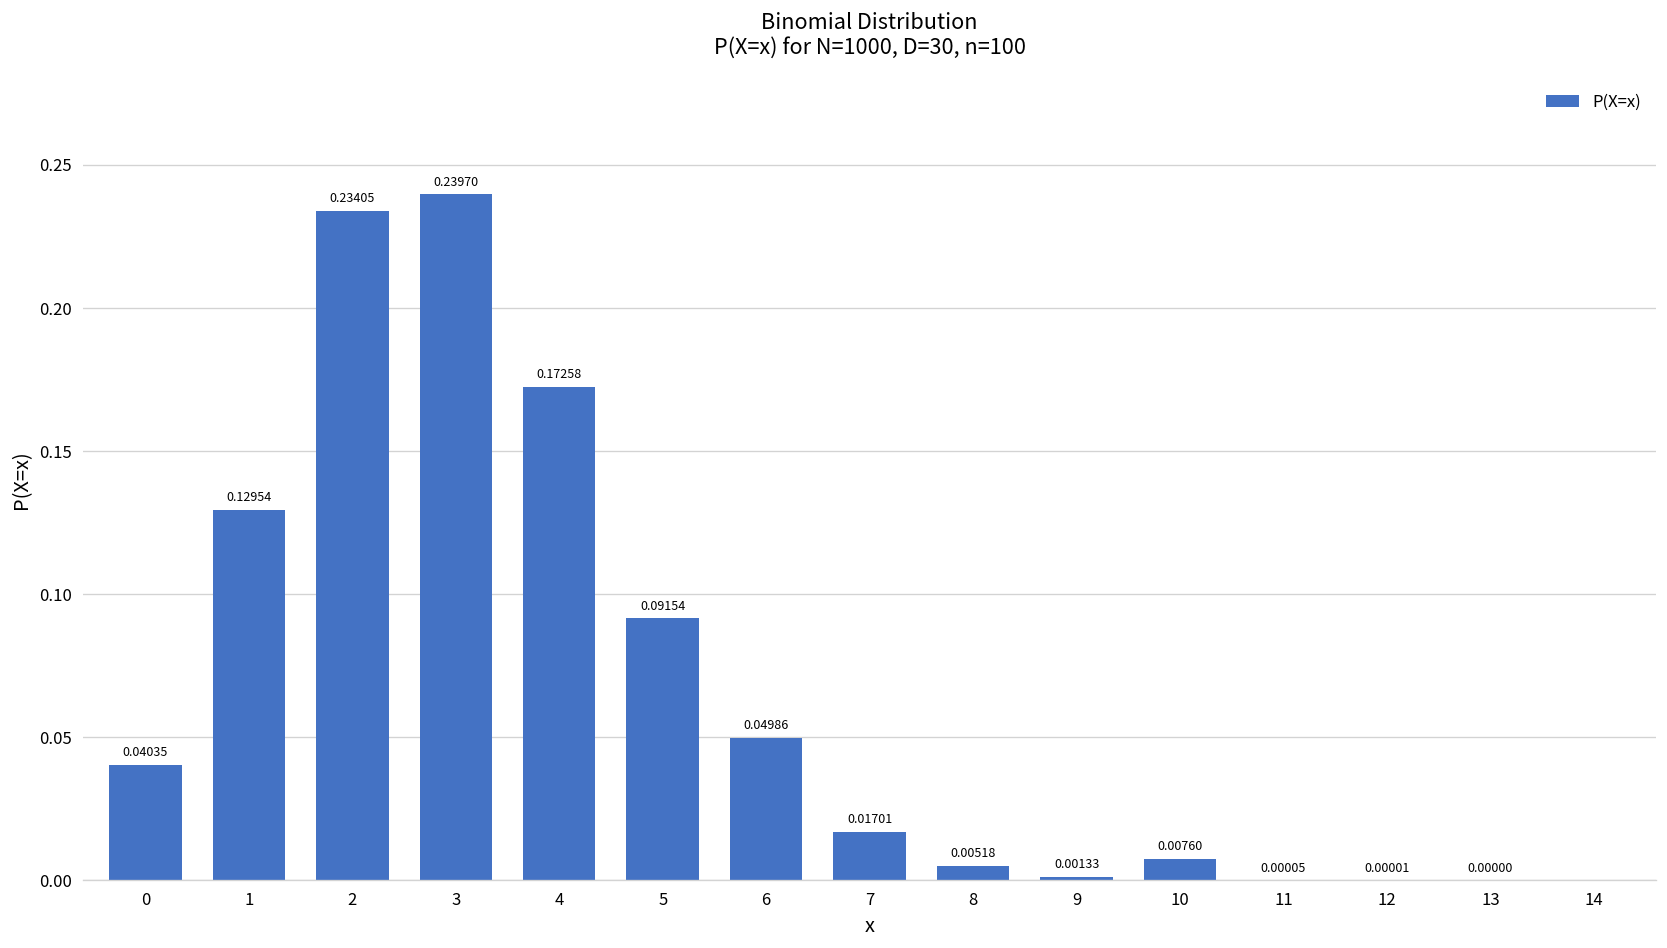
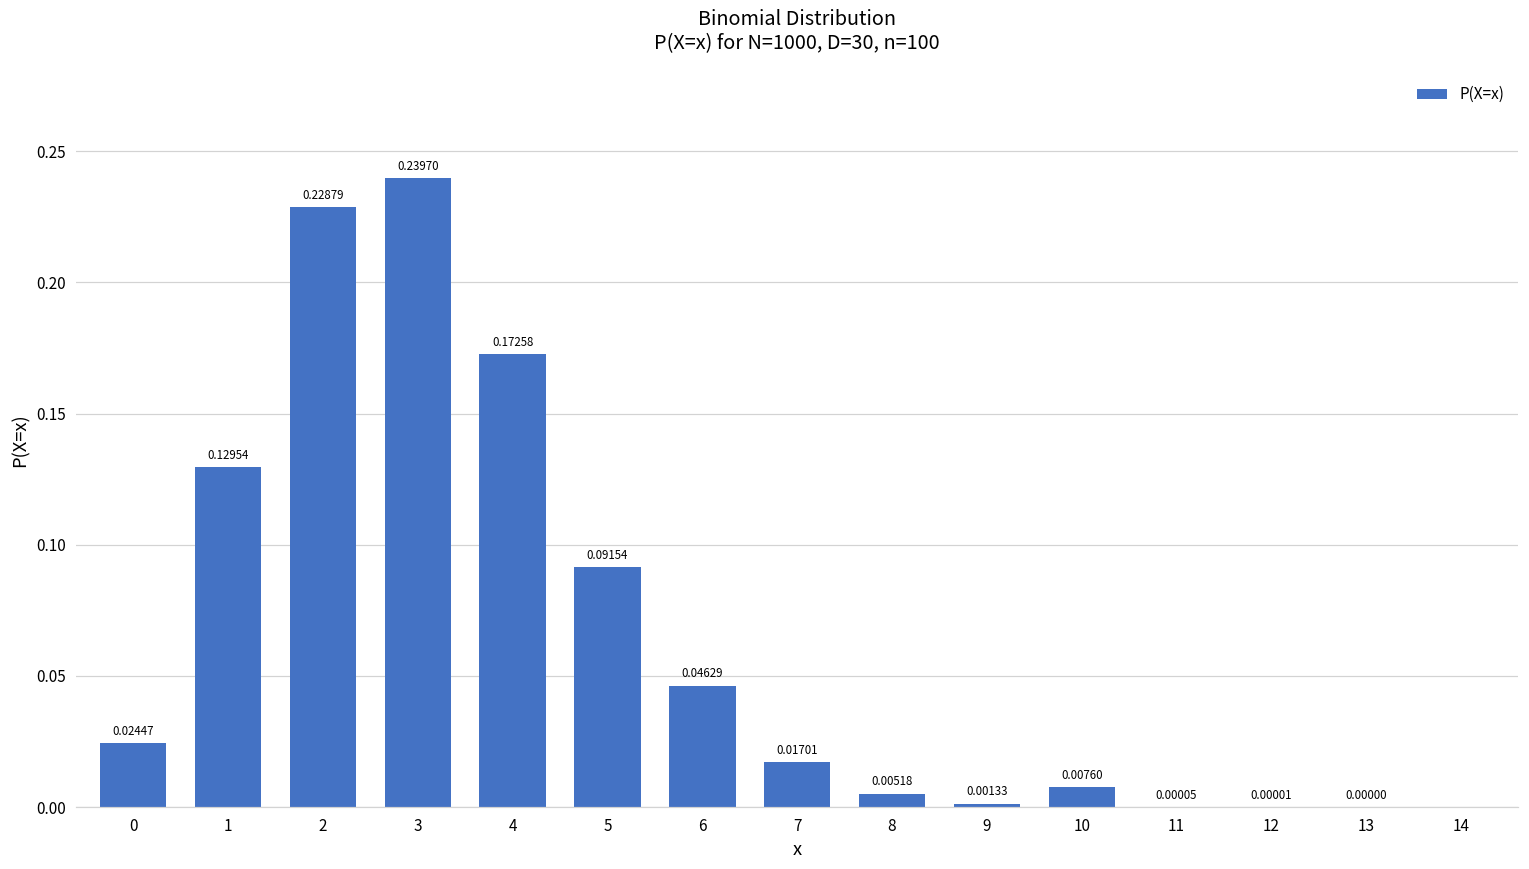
0: 0.04035 -> 0.02447
2: 0.23405 -> 0.22879
6: 0.04986 -> 0.04629
